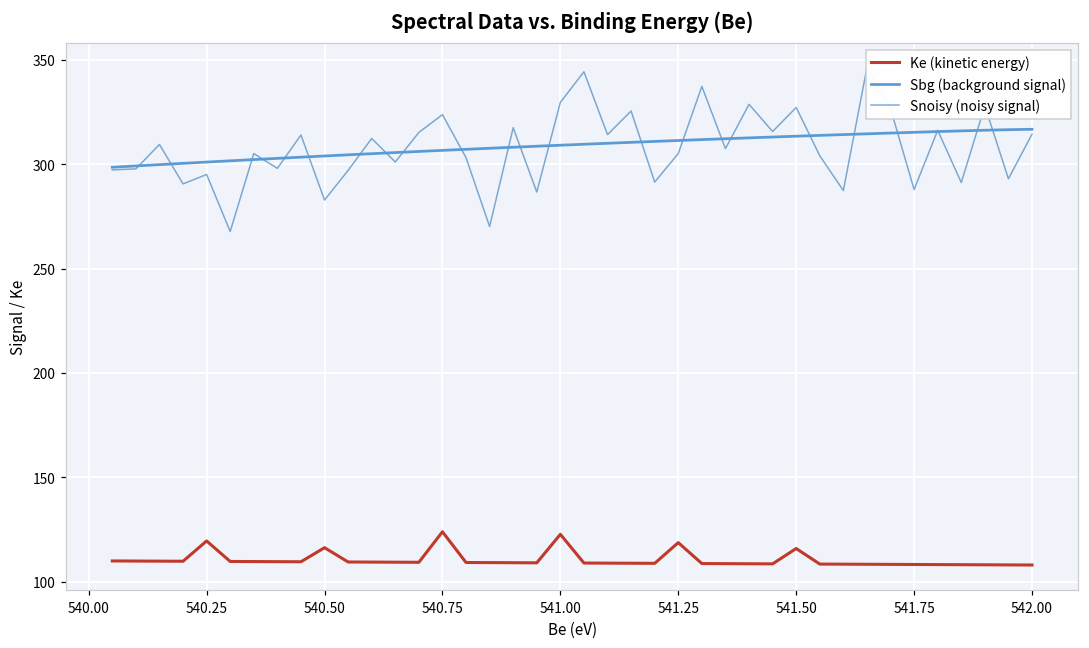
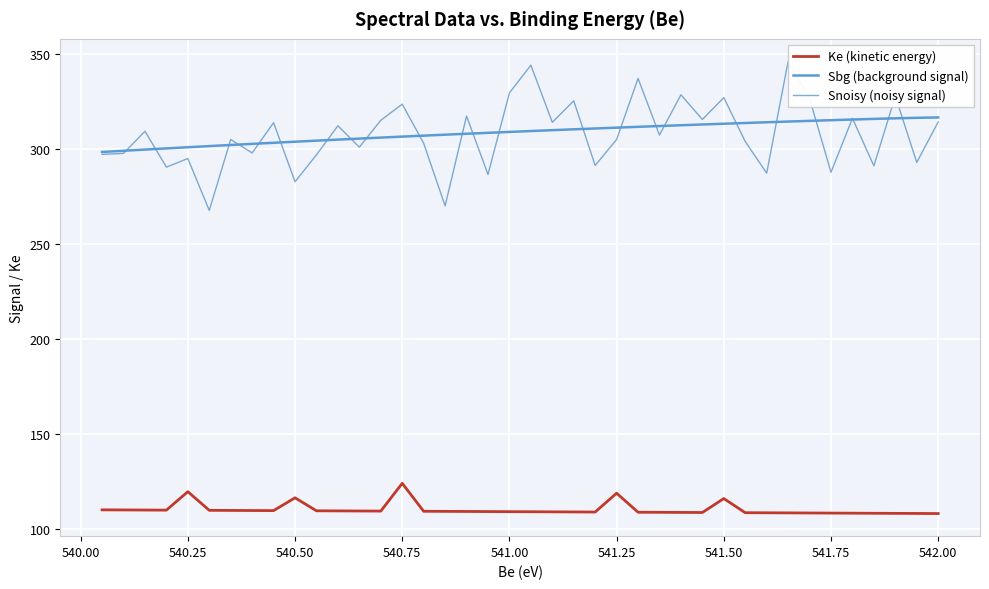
Ke (kinetic energy), 541.00: 123 -> 109
